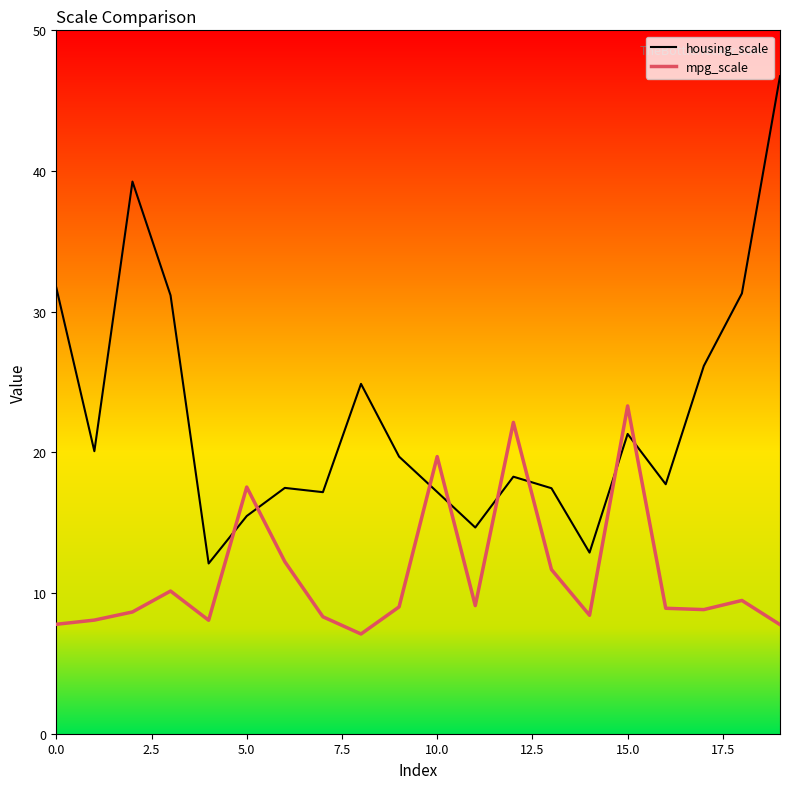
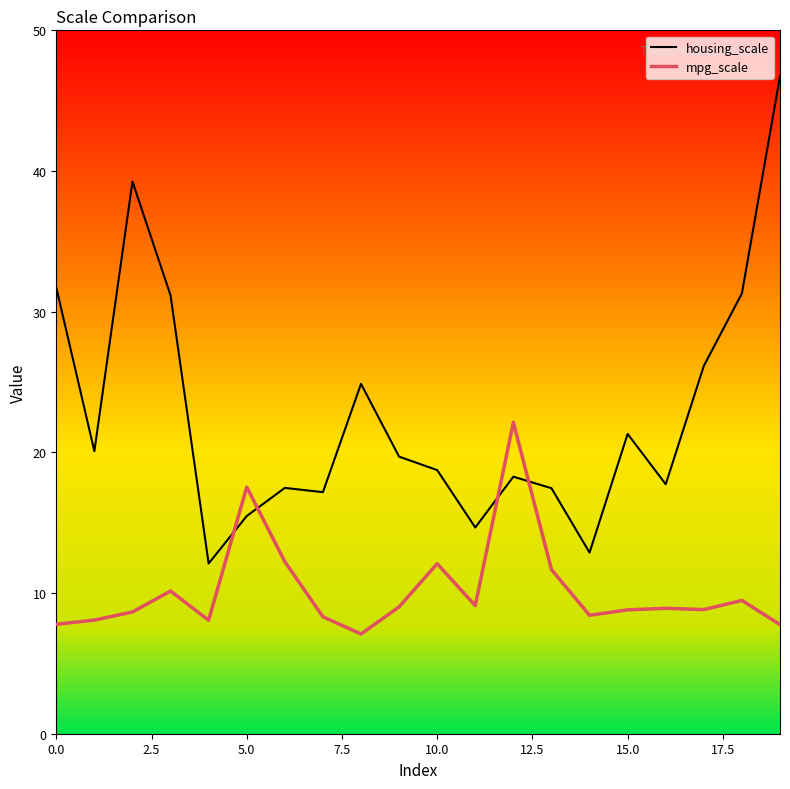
housing_scale, 10.0: 17.2 -> 18.7
mpg_scale, 10.0: 19.7 -> 12.1
mpg_scale, 15.0: 23.3 -> 8.8
